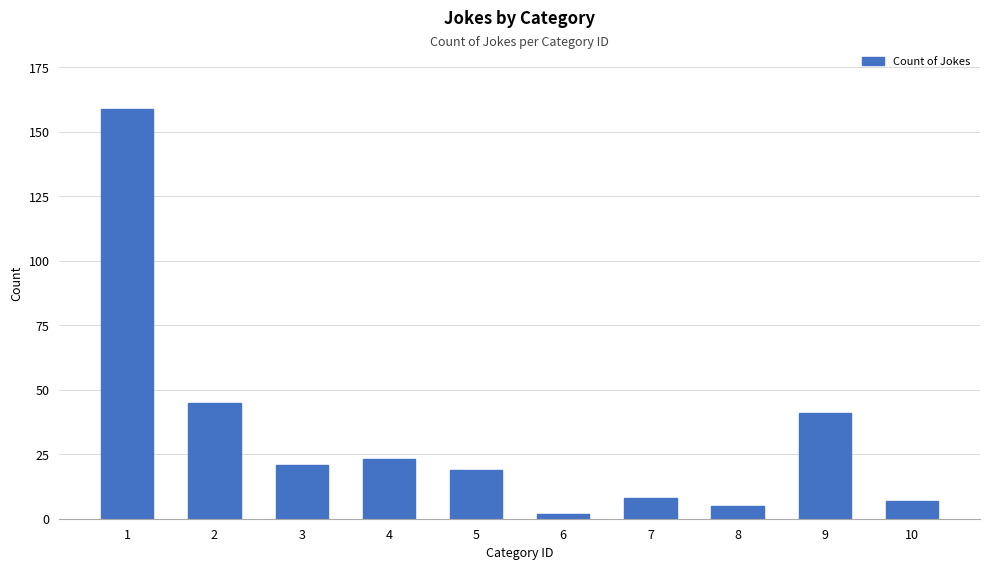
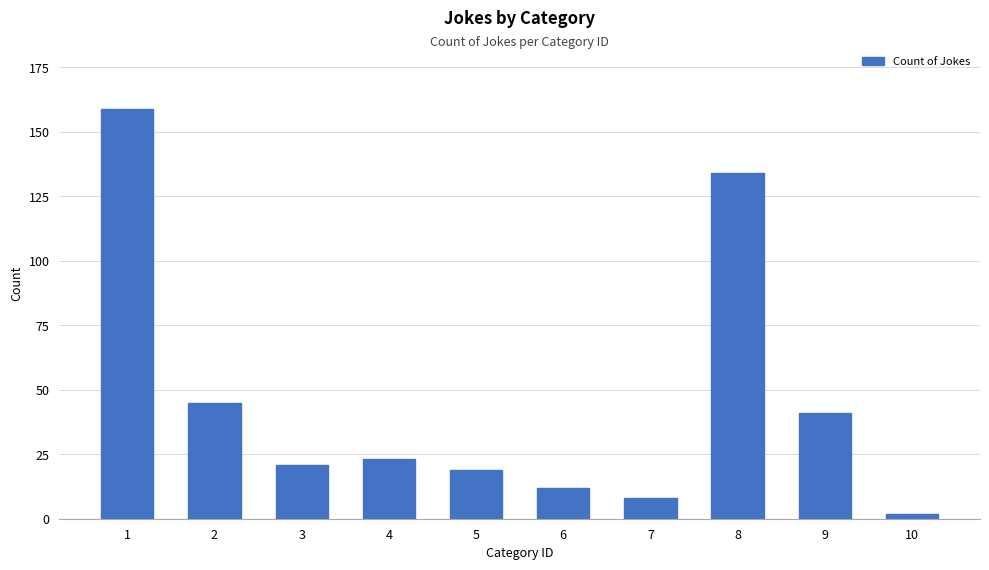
6: 2 -> 12
8: 5 -> 134
10: 7 -> 2
